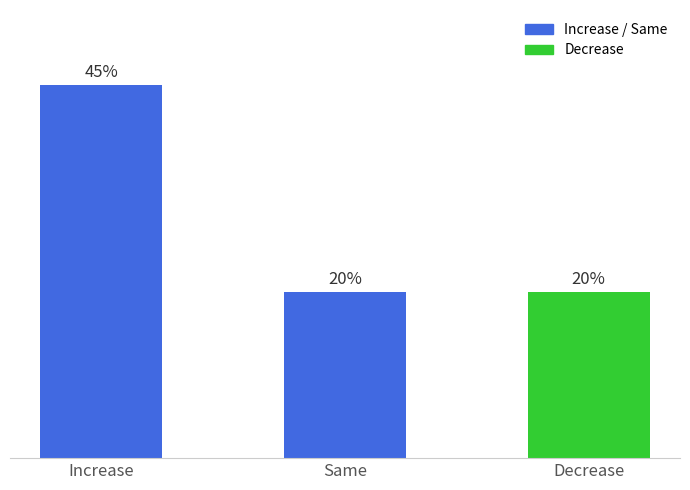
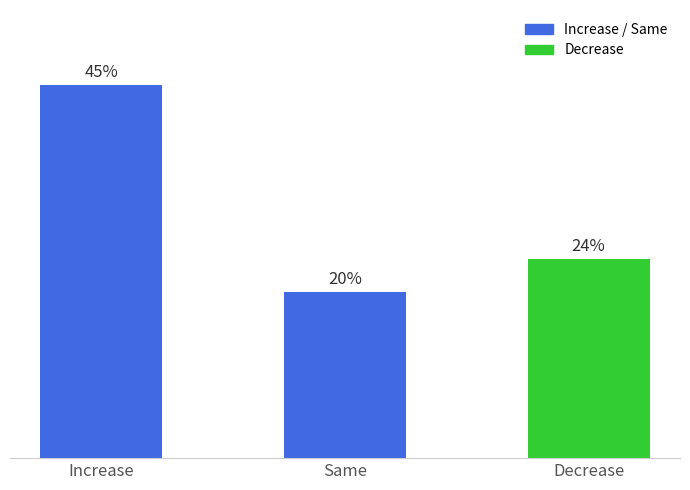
Decrease: 20% -> 24%
